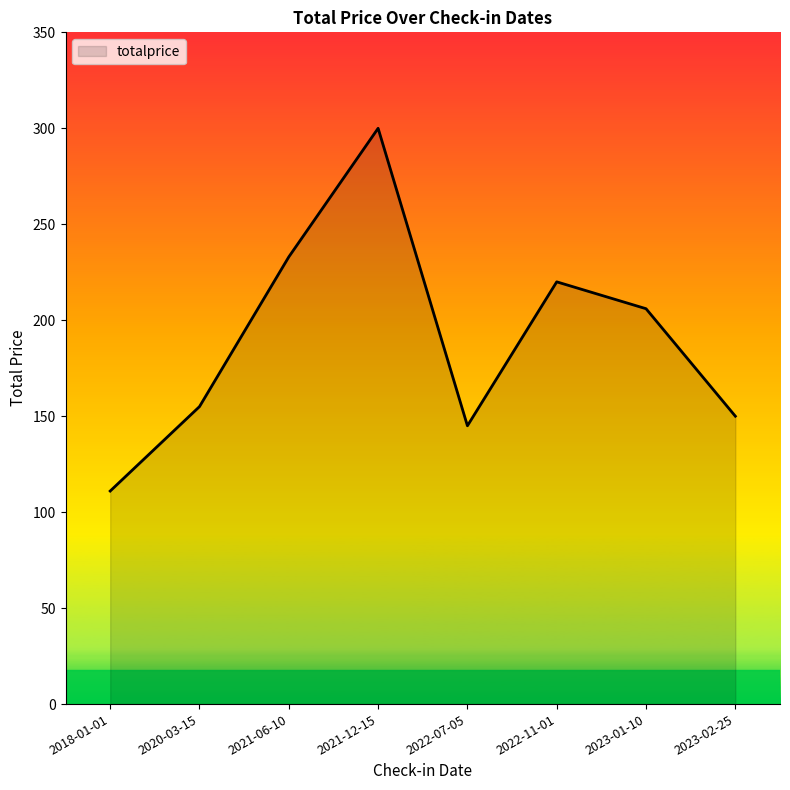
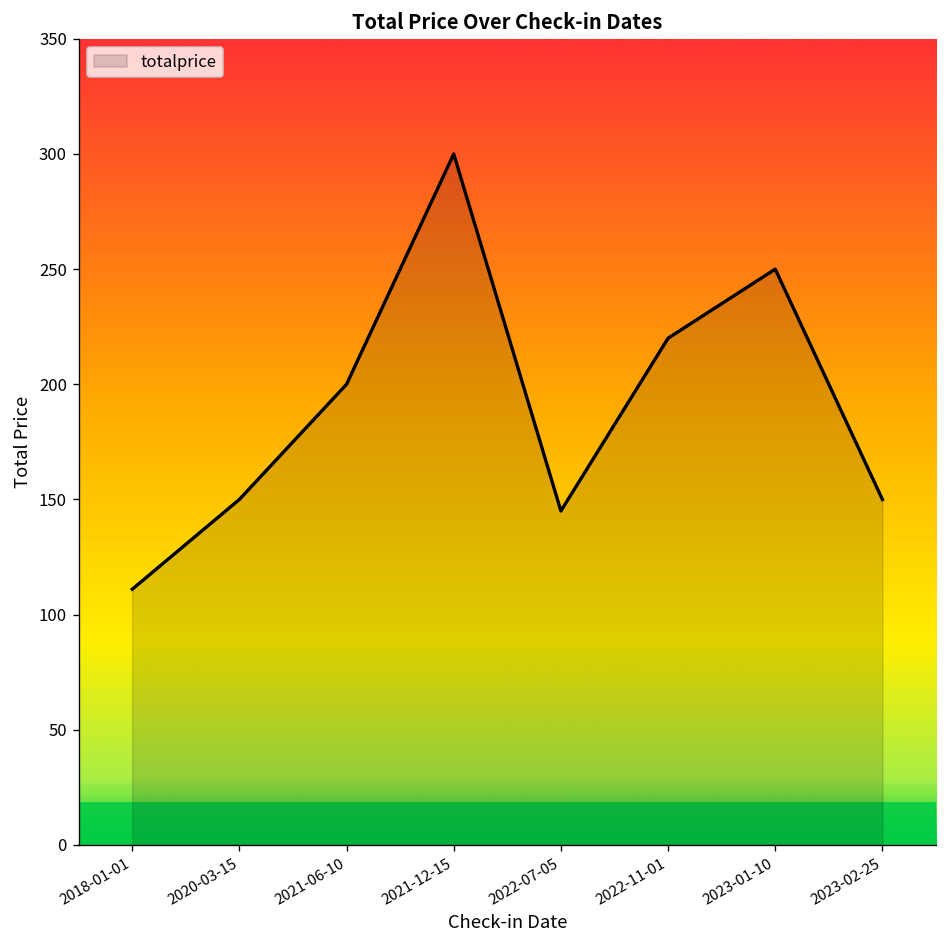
2020-03-15: 155 -> 150
2021-06-10: 233 -> 200
2023-01-10: 206 -> 250
